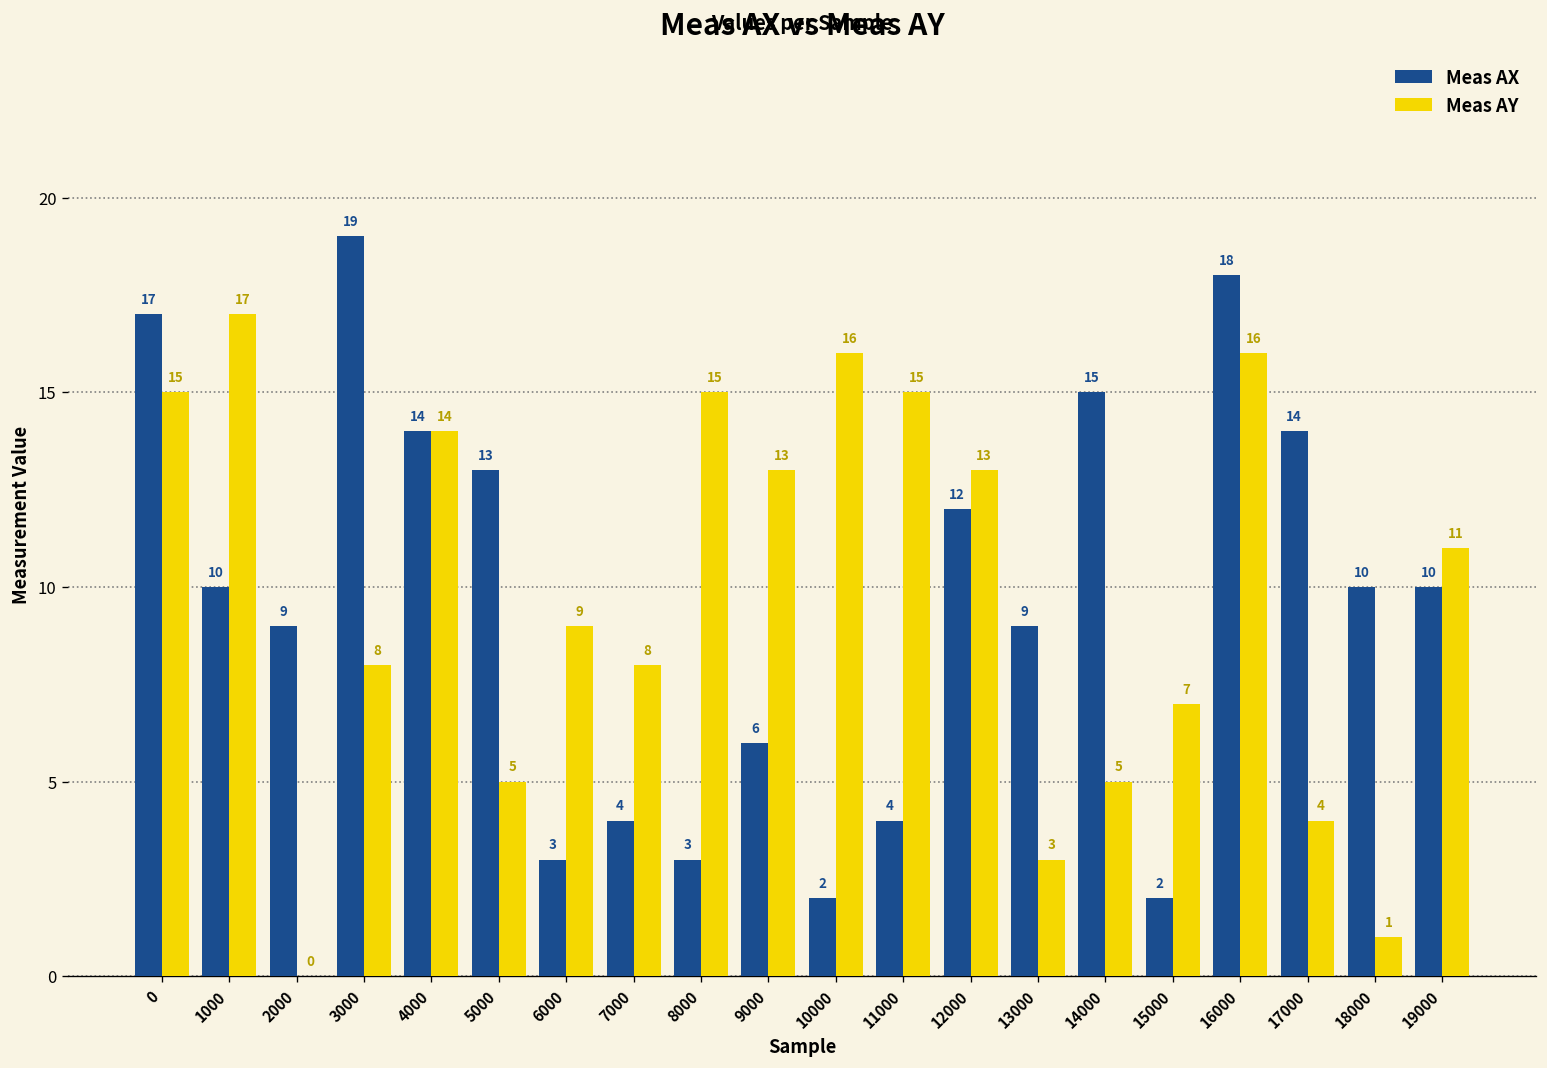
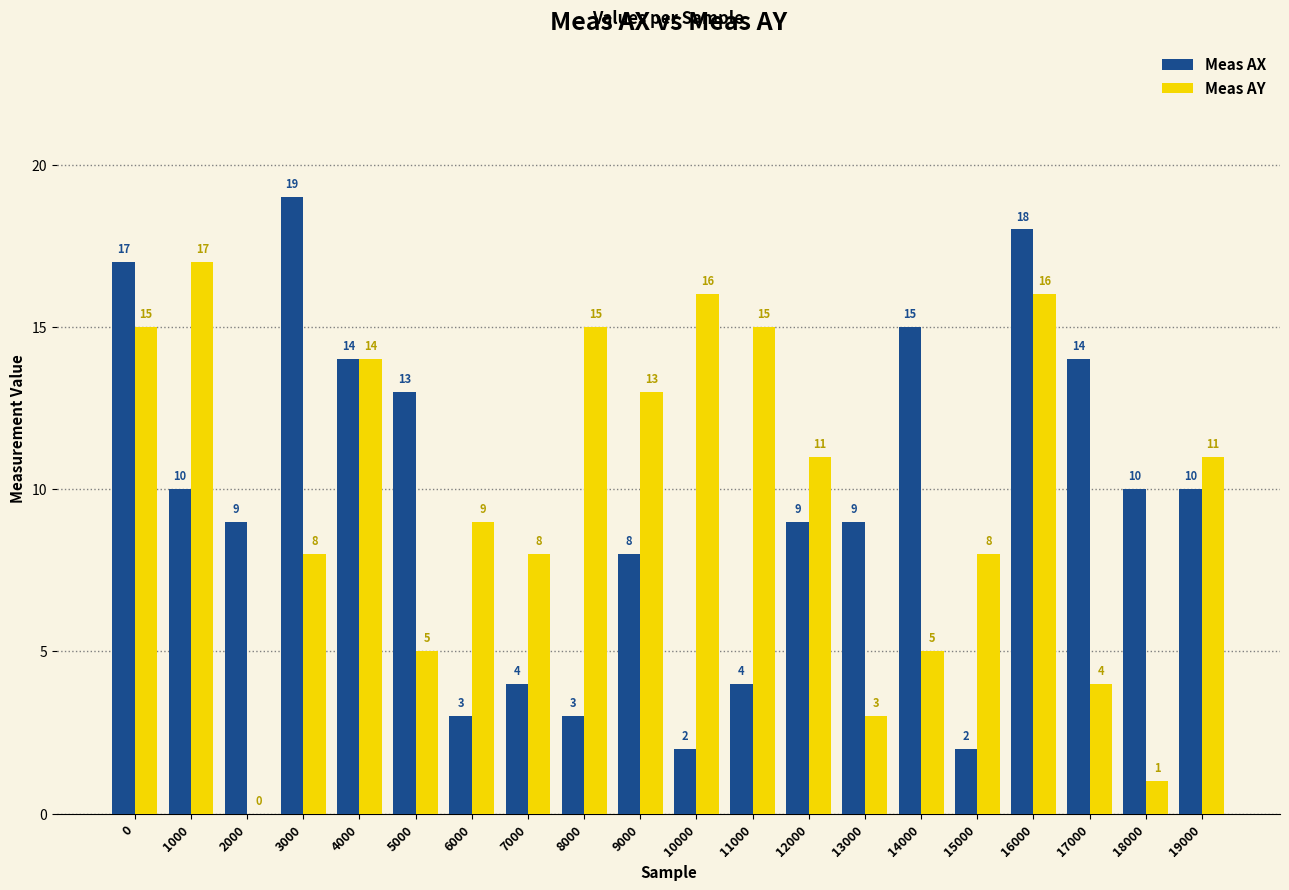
Meas AX, 9000: 6 -> 8
Meas AX, 12000: 12 -> 9
Meas AY, 12000: 13 -> 11
Meas AY, 15000: 7 -> 8
